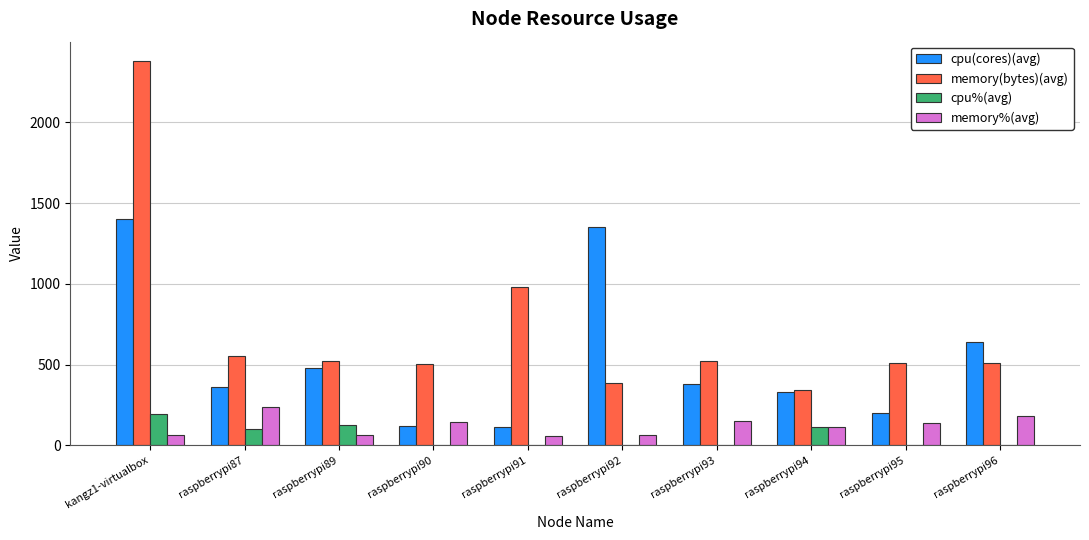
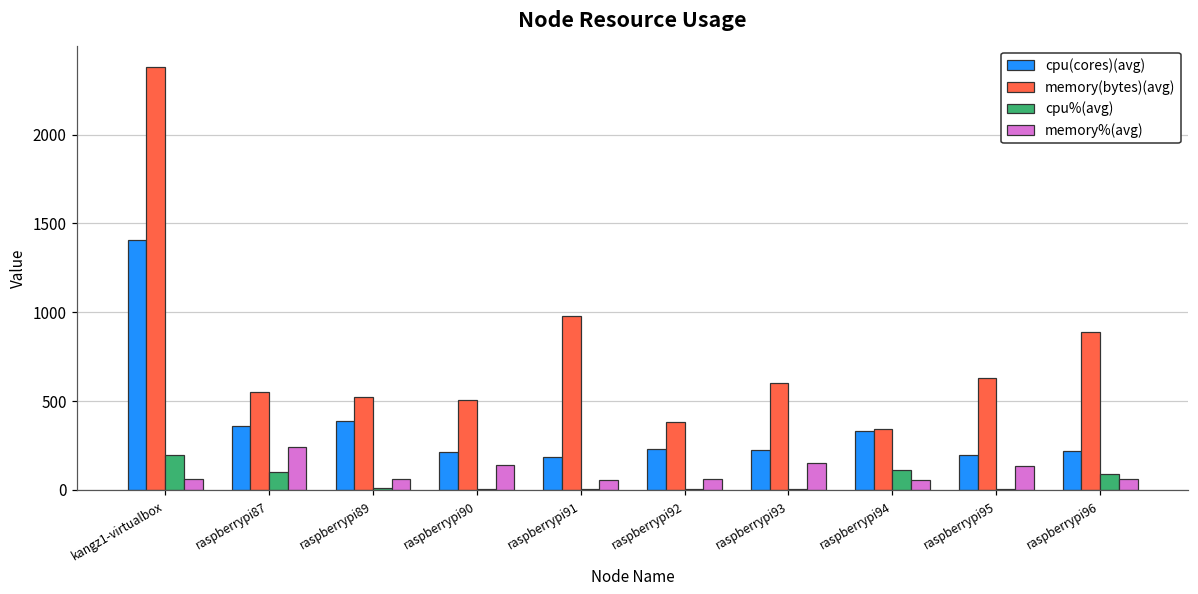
cpu(cores)(avg), raspberrypi89: 480 -> 390
cpu%(avg), raspberrypi89: 120 -> 10
cpu(cores)(avg), raspberrypi90: 120 -> 210
cpu(cores)(avg), raspberrypi91: 110 -> 190
cpu(cores)(avg), raspberrypi92: 1360 -> 230
cpu(cores)(avg), raspberrypi93: 380 -> 220
memory(bytes)(avg), raspberrypi93: 520 -> 600
memory%(avg), raspberrypi94: 110 -> 60
memory(bytes)(avg), raspberrypi95: 510 -> 630
cpu(cores)(avg), raspberrypi96: 640 -> 220
memory(bytes)(avg), raspberrypi96: 510 -> 890
cpu%(avg), raspberrypi96: 10 -> 90
memory%(avg), raspberrypi96: 180 -> 60
